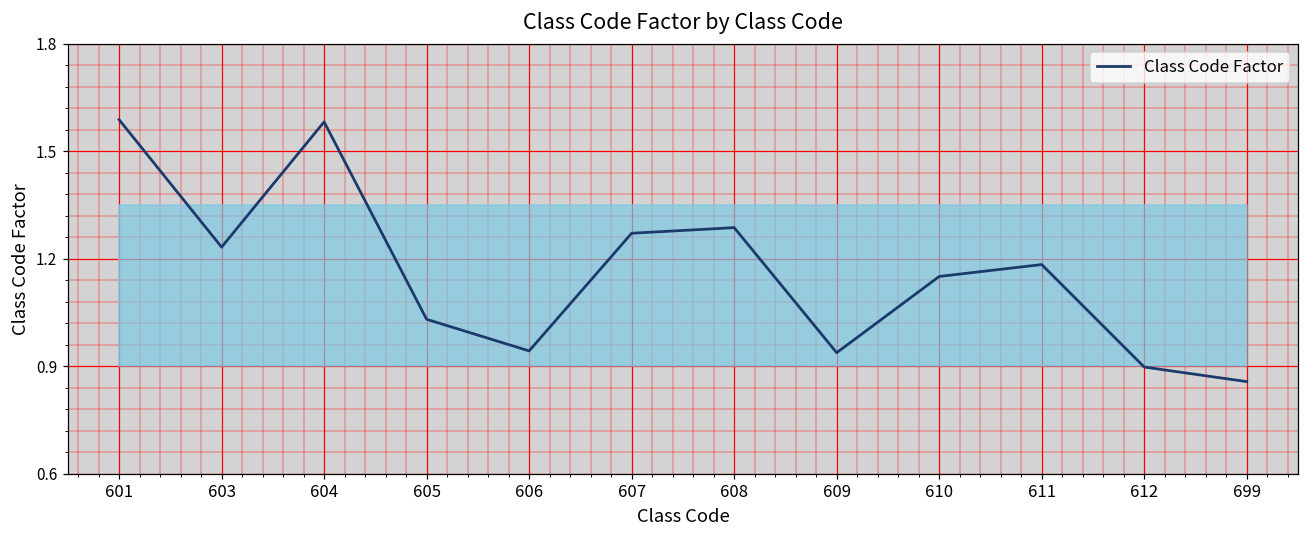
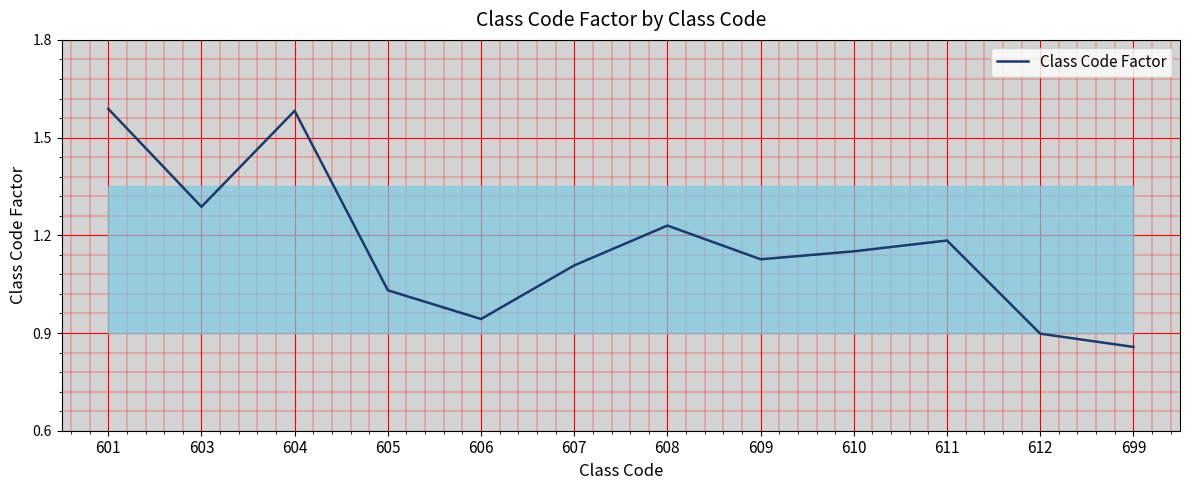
Class Code Factor, 603: 1.23 -> 1.29
Class Code Factor, 607: 1.27 -> 1.11
Class Code Factor, 608: 1.29 -> 1.23
Class Code Factor, 609: 0.94 -> 1.13
